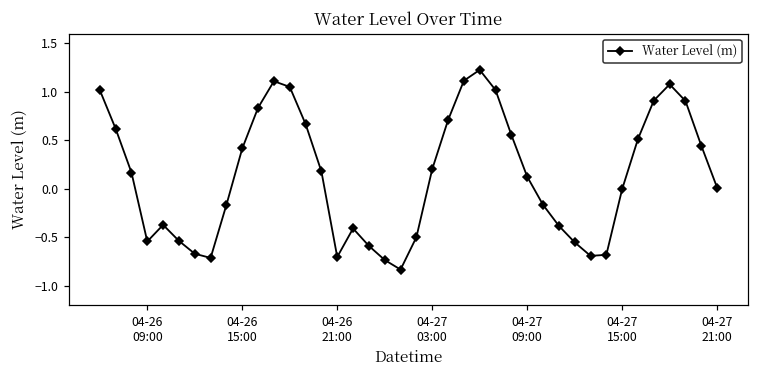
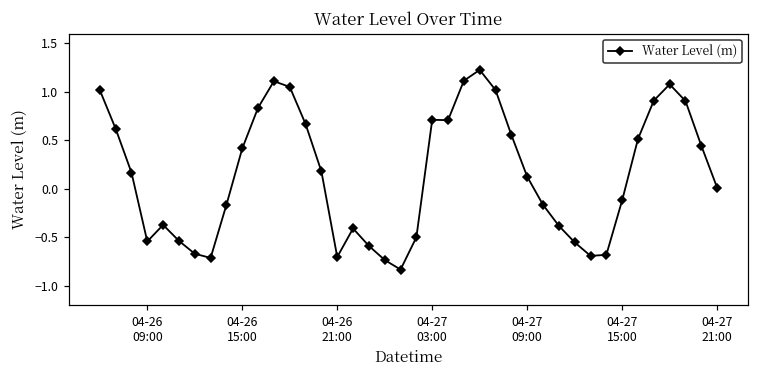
04-27 03:00: 0.2 -> 0.7
04-27 15:00: 0.0 -> -0.1
